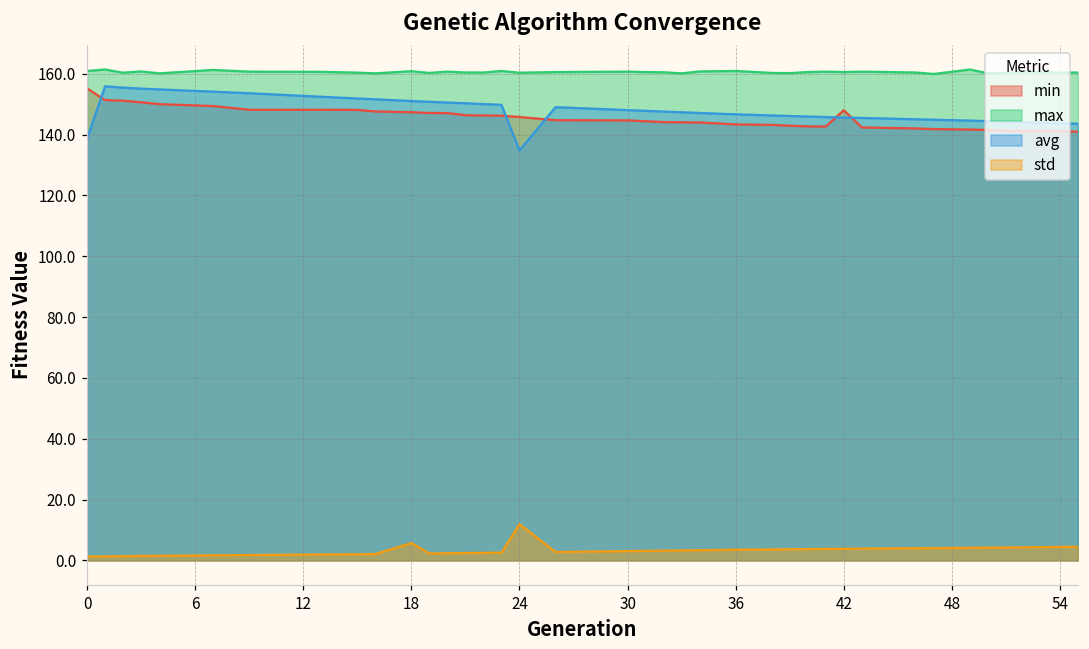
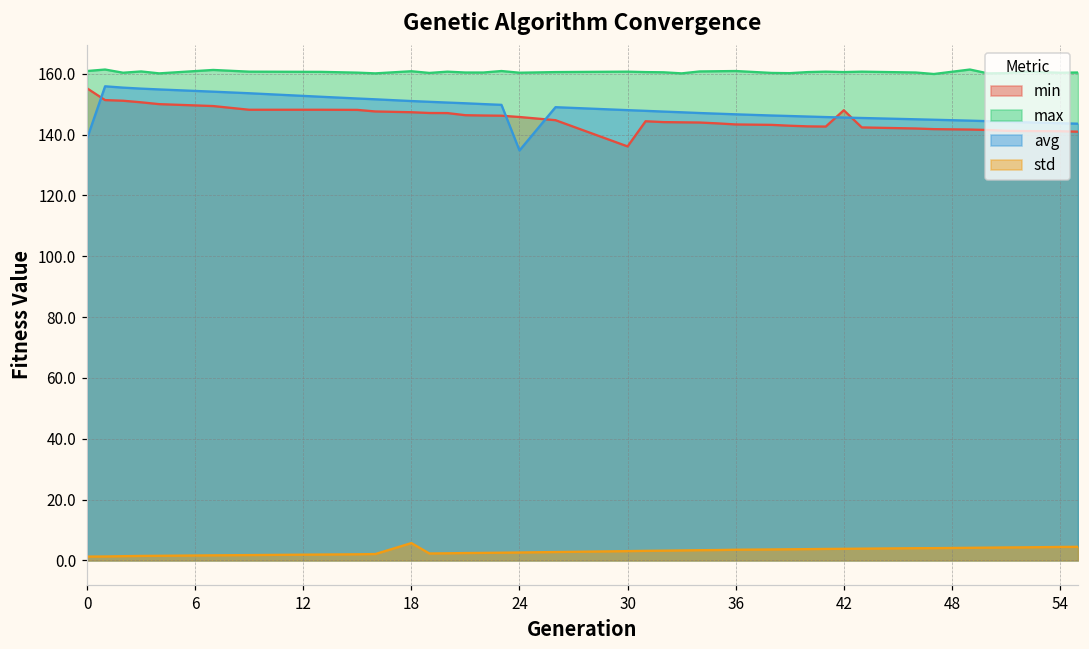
std, 24: 12 -> 3
min, 30: 145 -> 136
